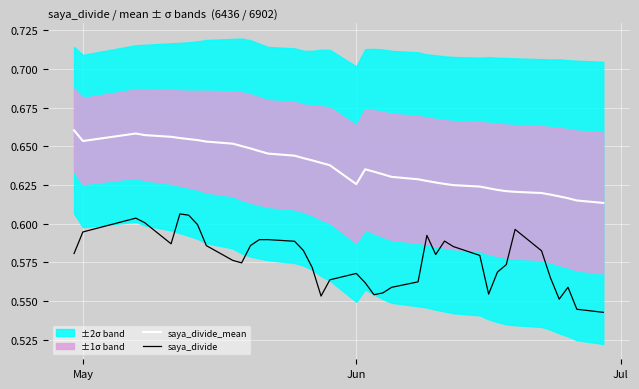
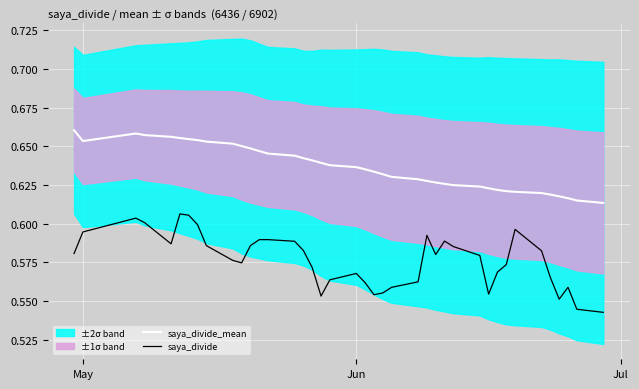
saya_divide_mean, Jun: 0.626 -> 0.637
